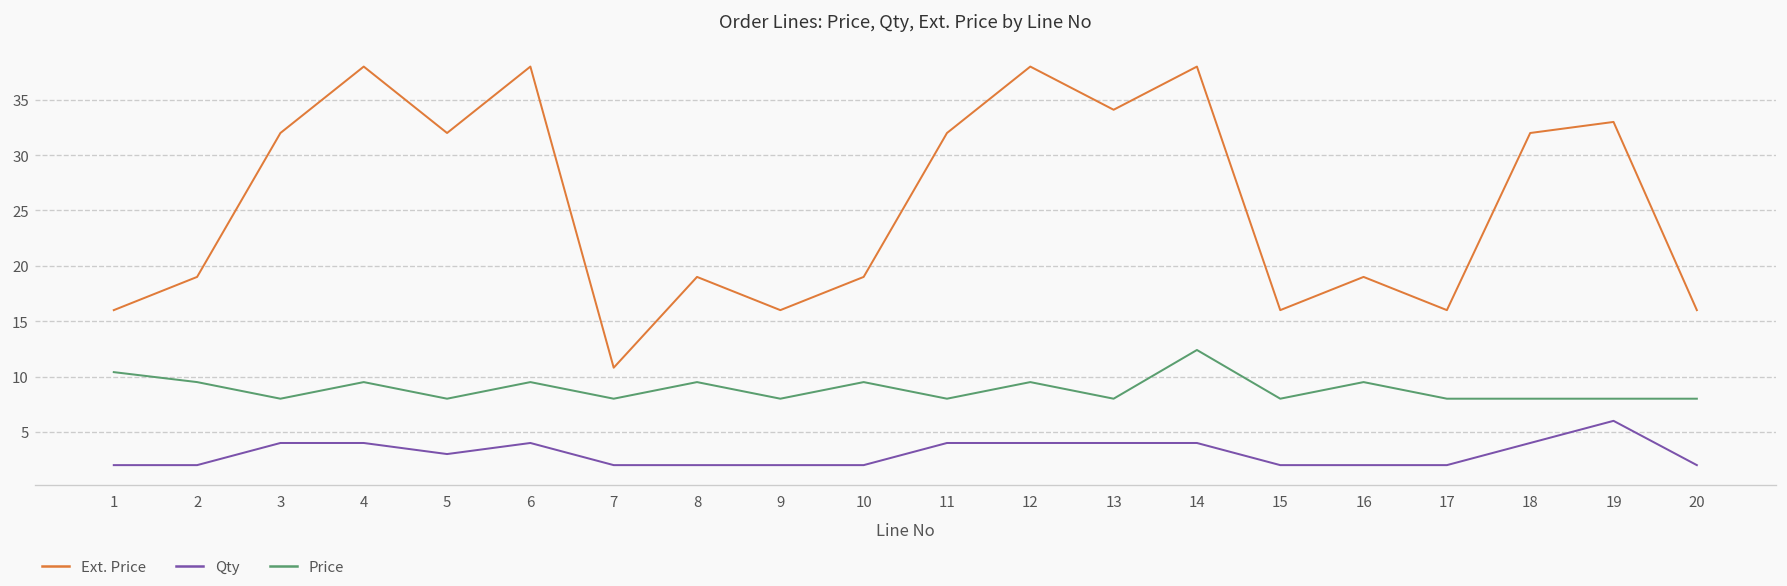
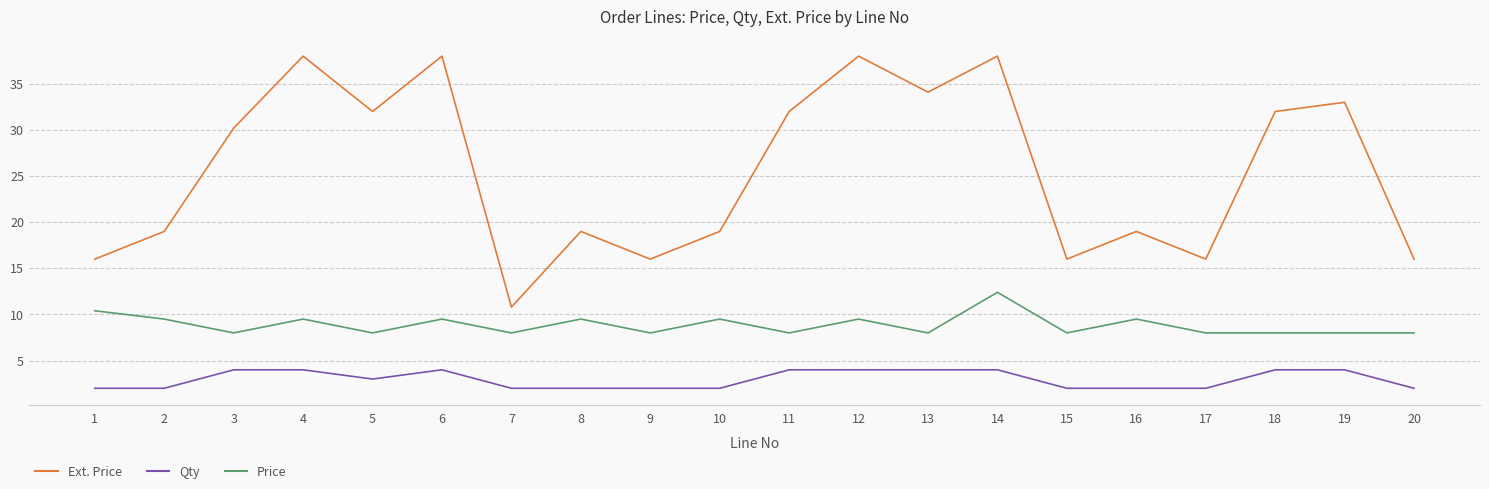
Ext. Price, 3: 32 -> 30
Qty, 19: 6 -> 4
